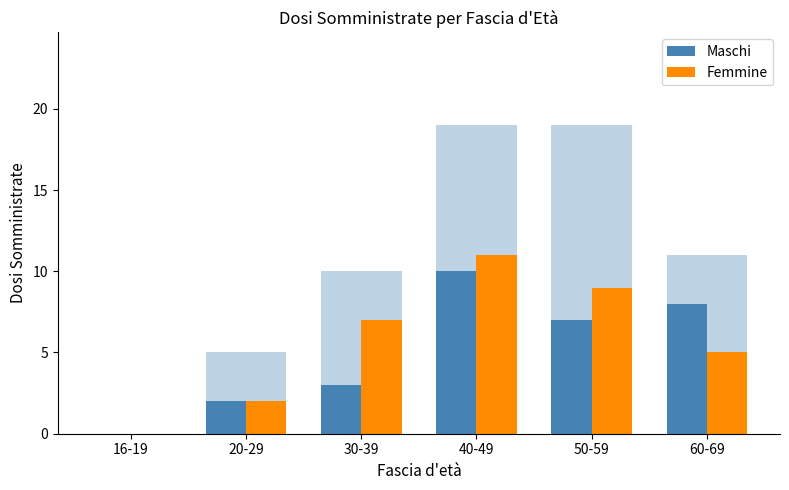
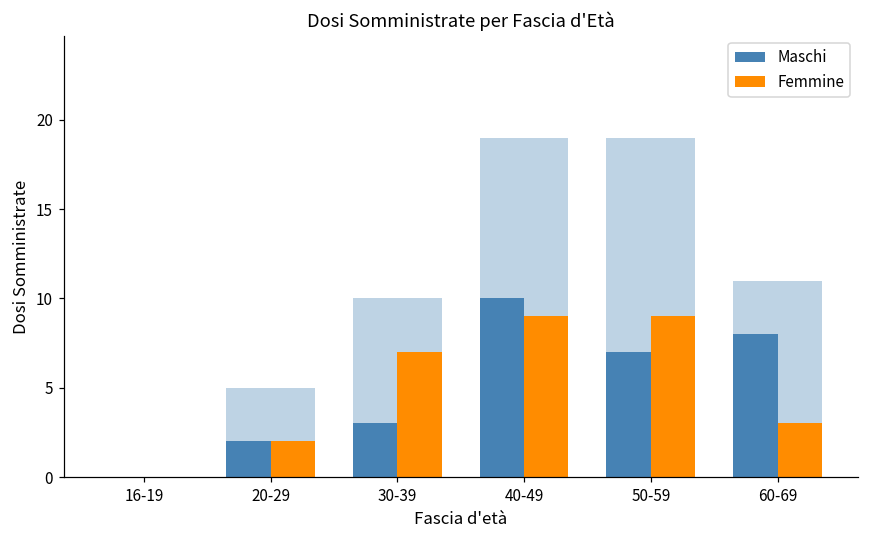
Femmine, 40-49: 11 -> 9
Femmine, 60-69: 5 -> 3
